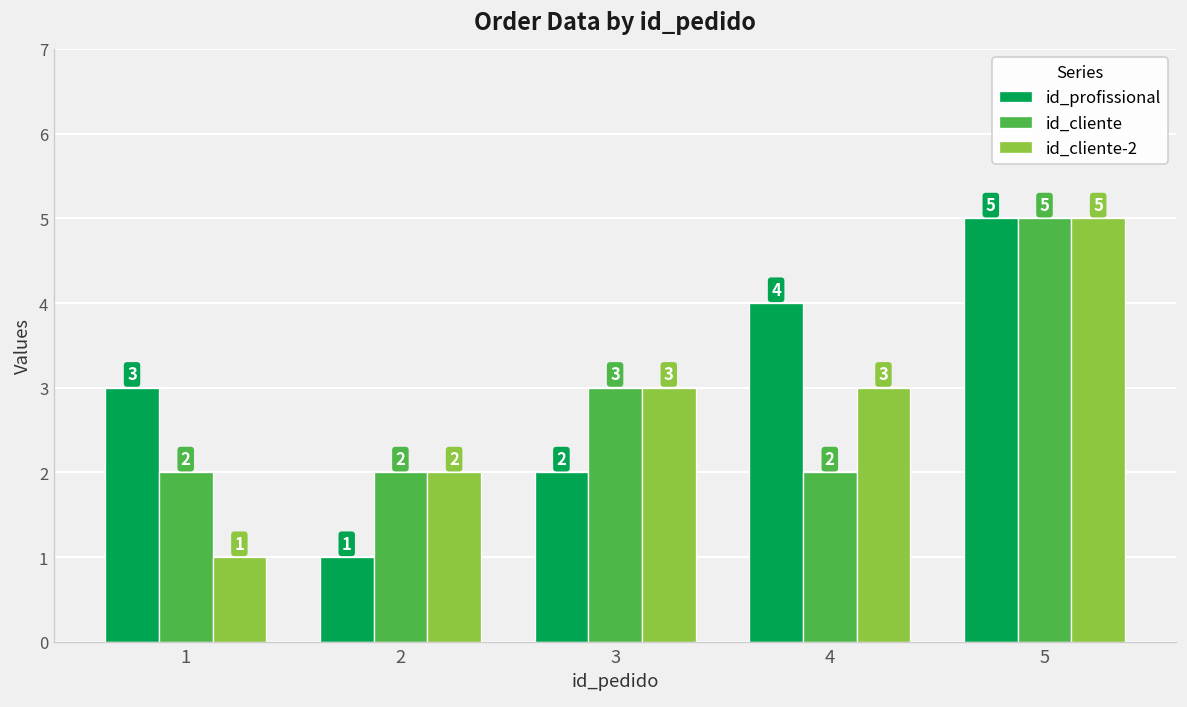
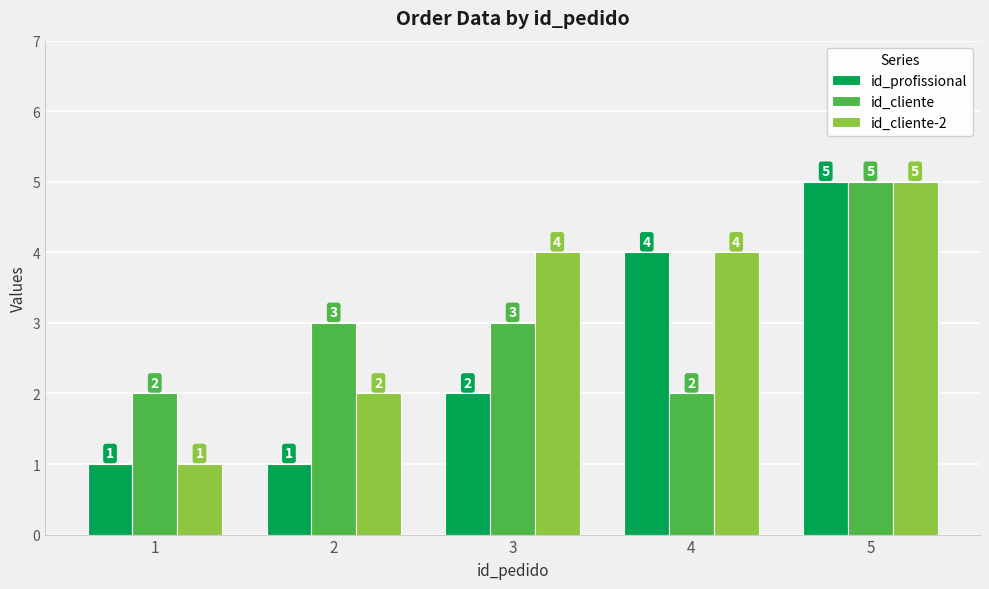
id_profissional, 1: 3 -> 1
id_cliente, 2: 2 -> 3
id_cliente-2, 3: 3 -> 4
id_cliente-2, 4: 3 -> 4
